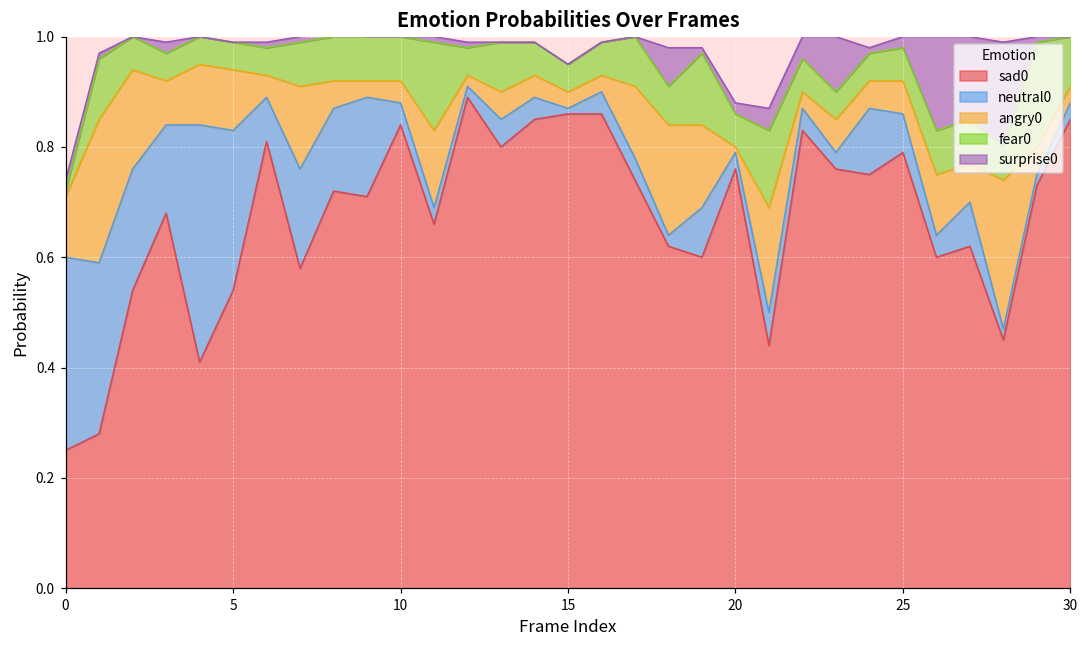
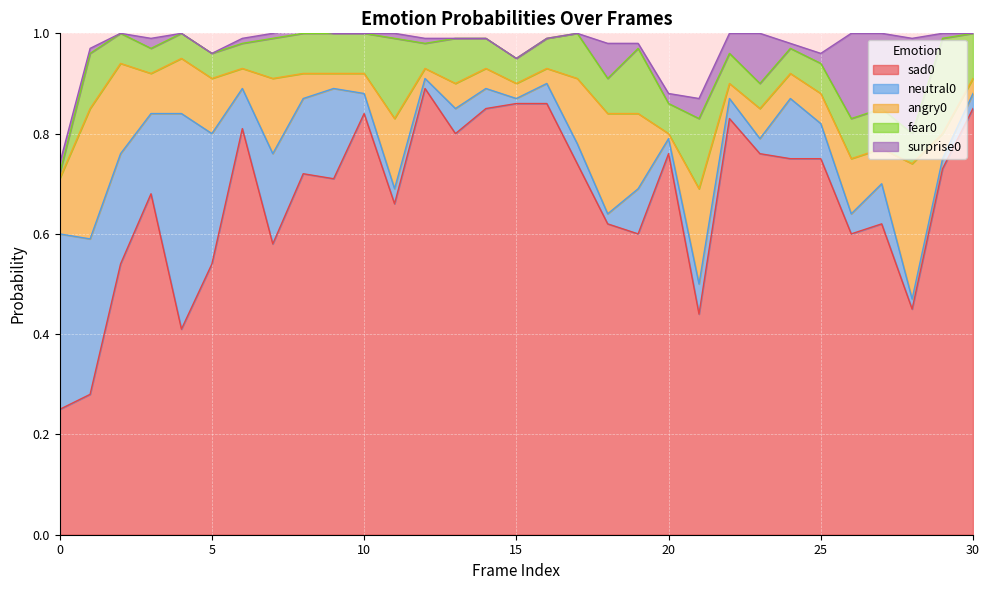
neutral0, 5: 0.29 -> 0.26
sad0, 25: 0.79 -> 0.75
